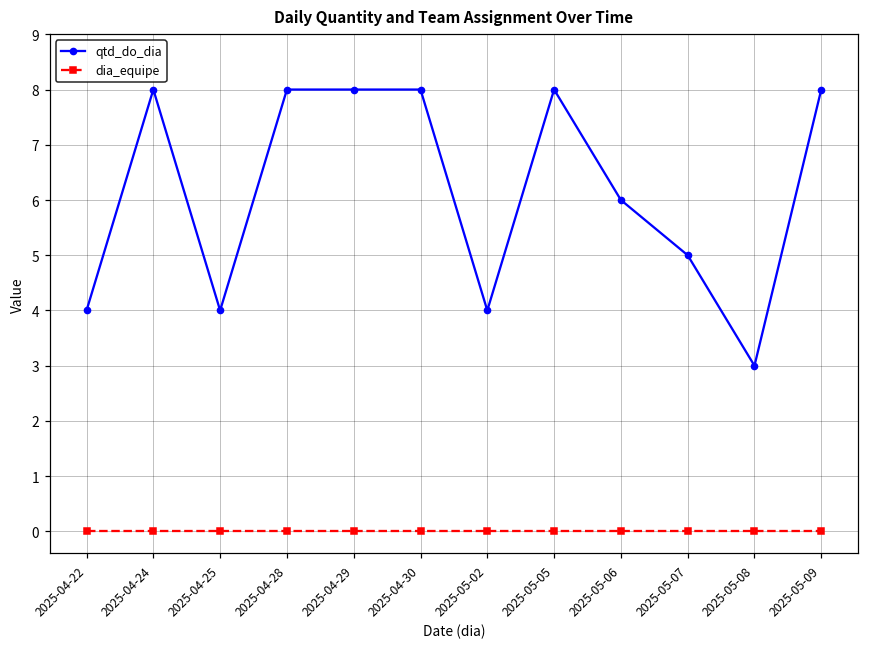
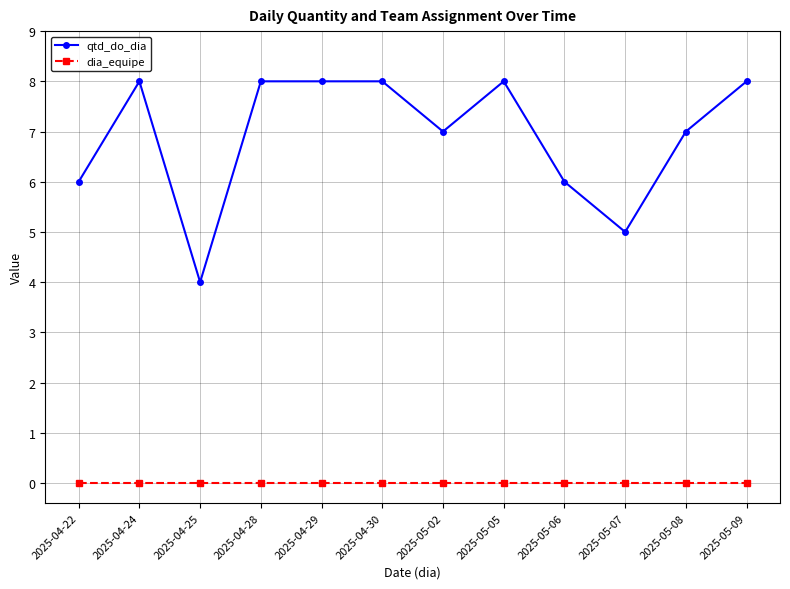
qtd_do_dia, 2025-04-22: 4 -> 6
qtd_do_dia, 2025-05-02: 4 -> 7
qtd_do_dia, 2025-05-08: 3 -> 7
